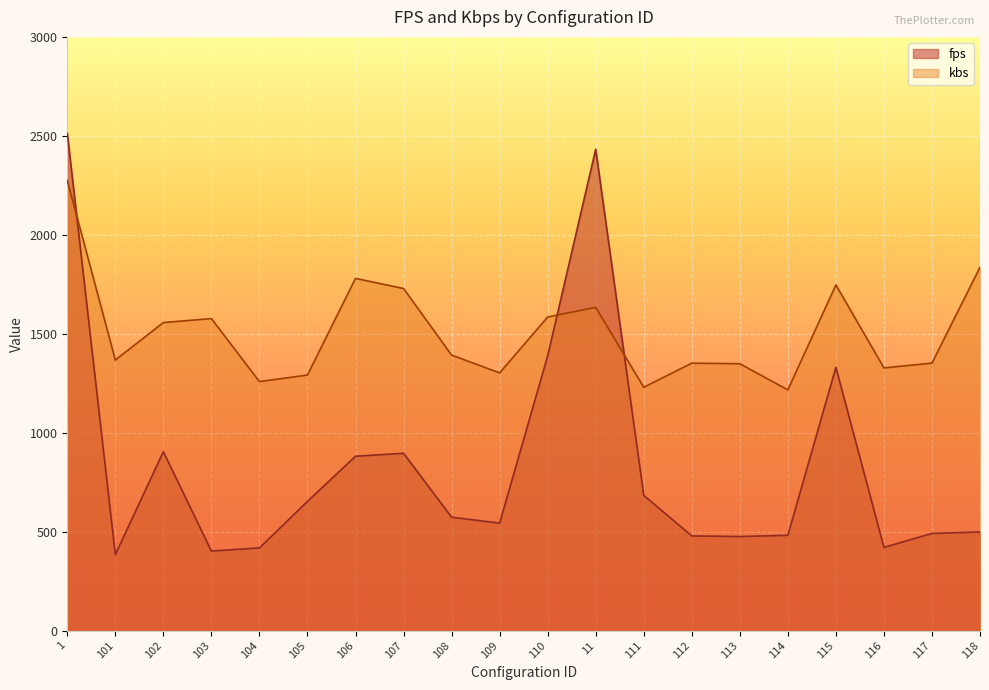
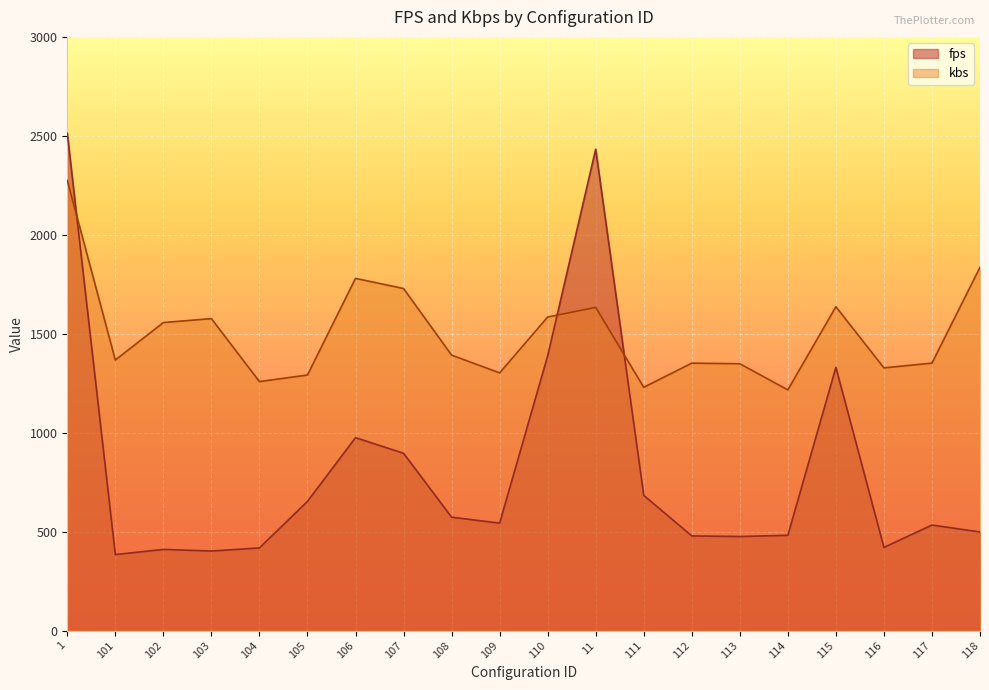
fps, 102: 900 -> 410
fps, 106: 880 -> 970
kbs, 115: 1750 -> 1640
fps, 117: 490 -> 530
